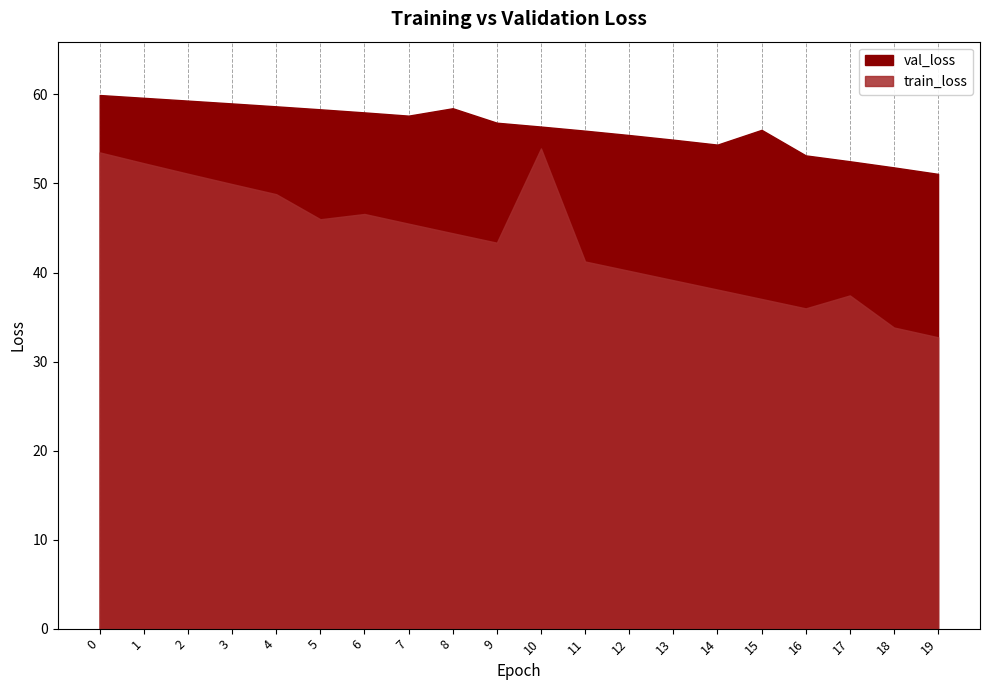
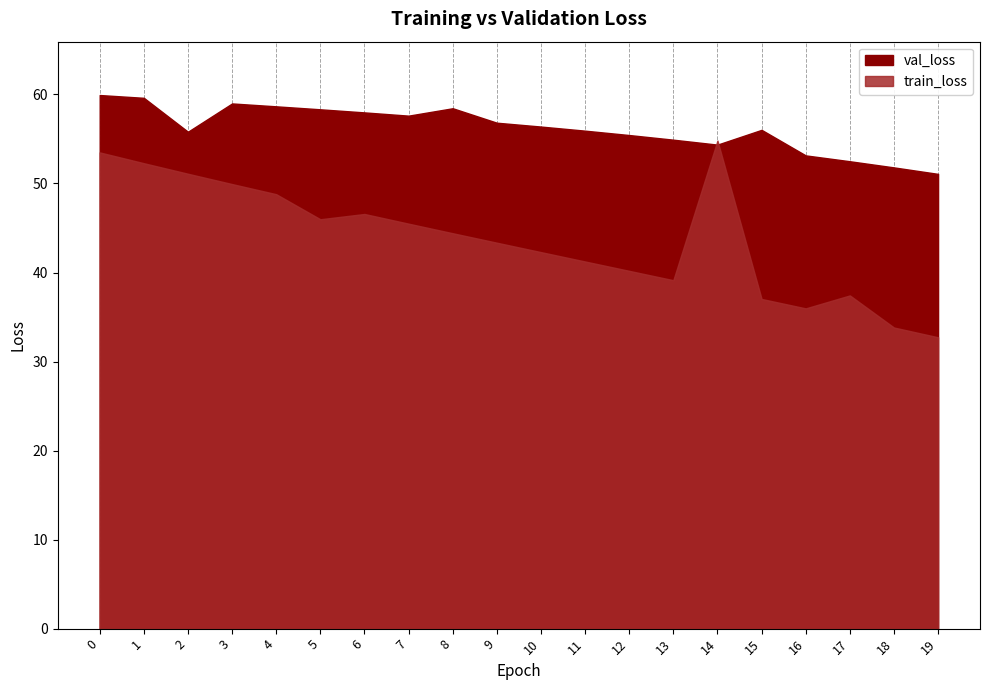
val_loss, 2: 59 -> 56
train_loss, 10: 54 -> 42
train_loss, 14: 38 -> 55
